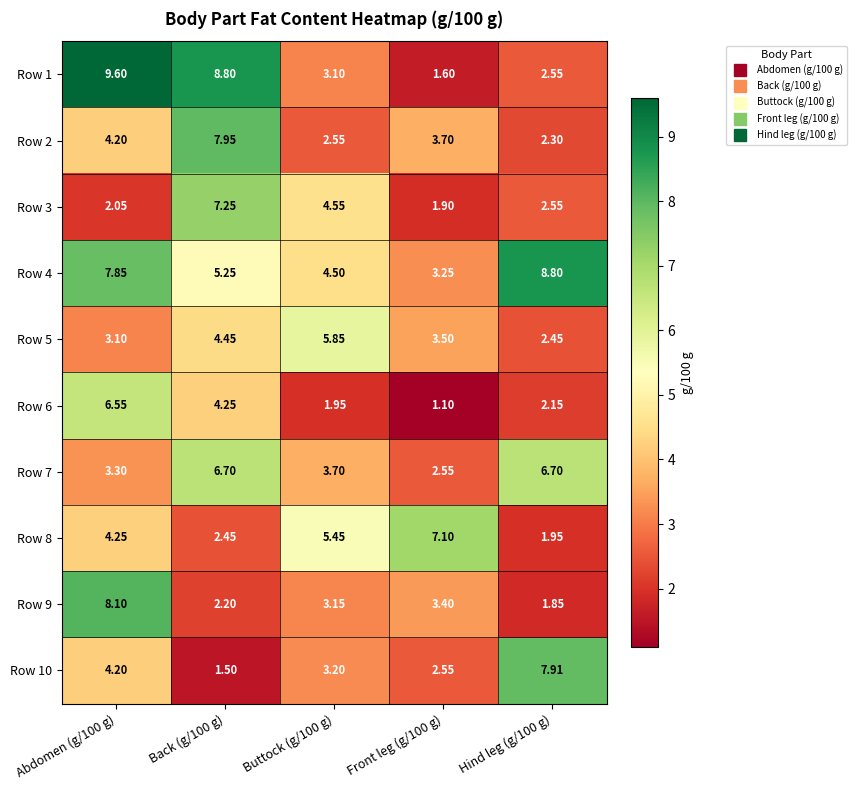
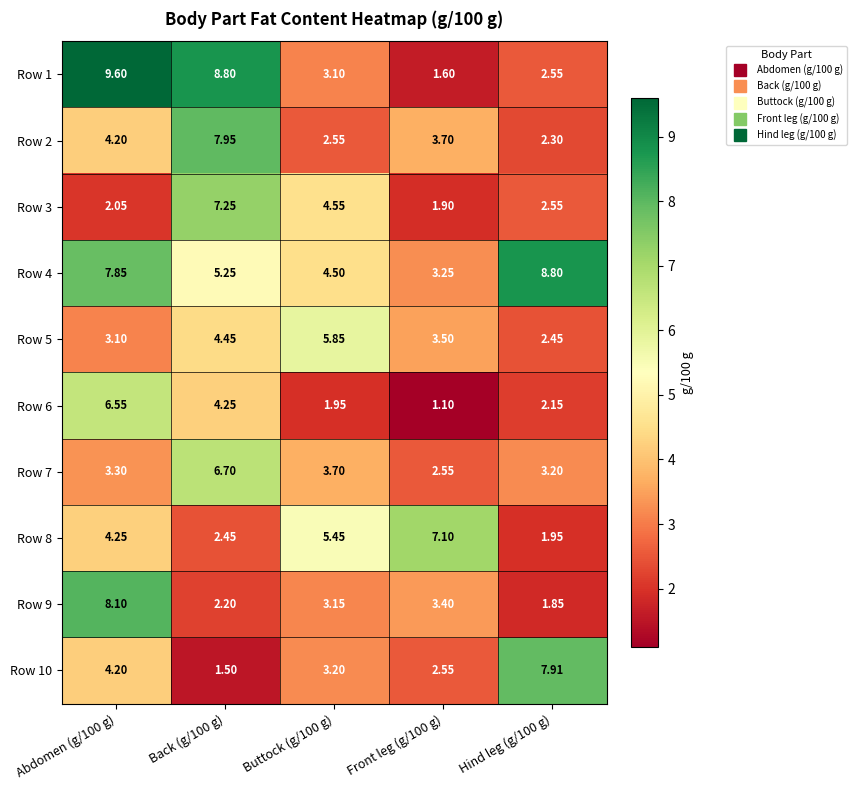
Row 7, Hind leg (g/100 g): 6.70 -> 3.20
